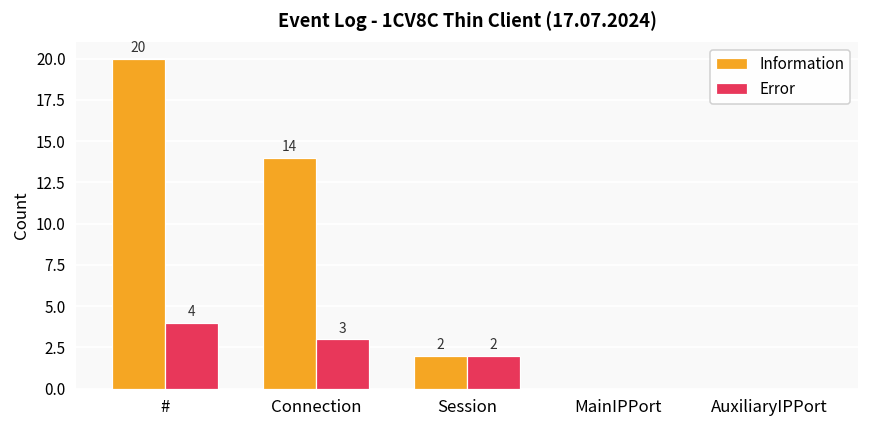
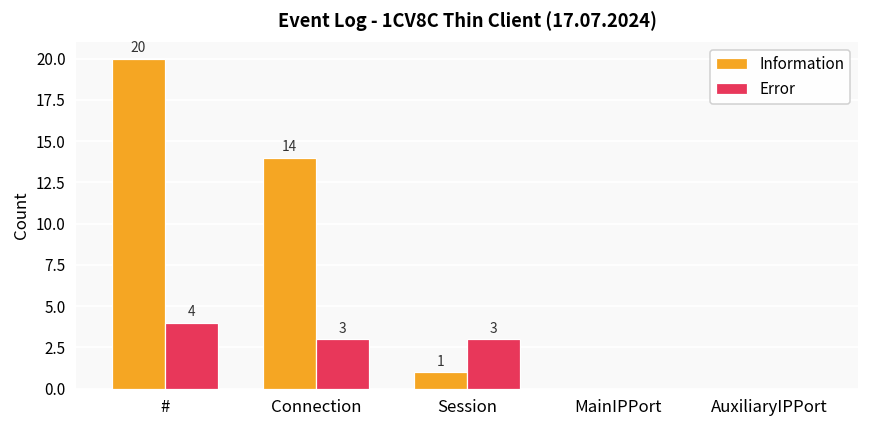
Information, Session: 2 -> 1
Error, Session: 2 -> 3
